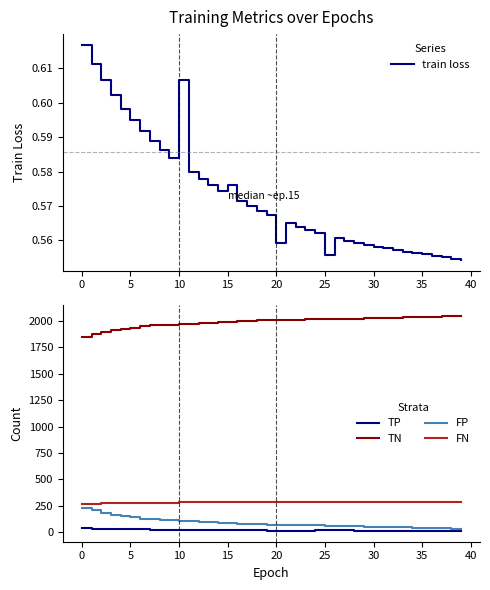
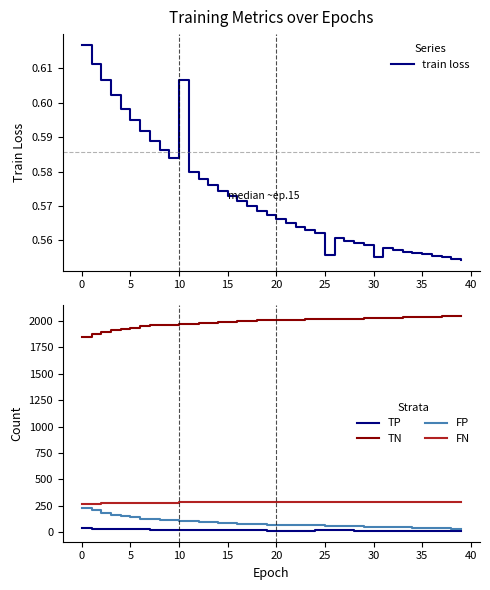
Training Metrics over Epochs, 15: 0.576 -> 0.573
Training Metrics over Epochs, 20: 0.559 -> 0.566
Training Metrics over Epochs, 30: 0.558 -> 0.555
